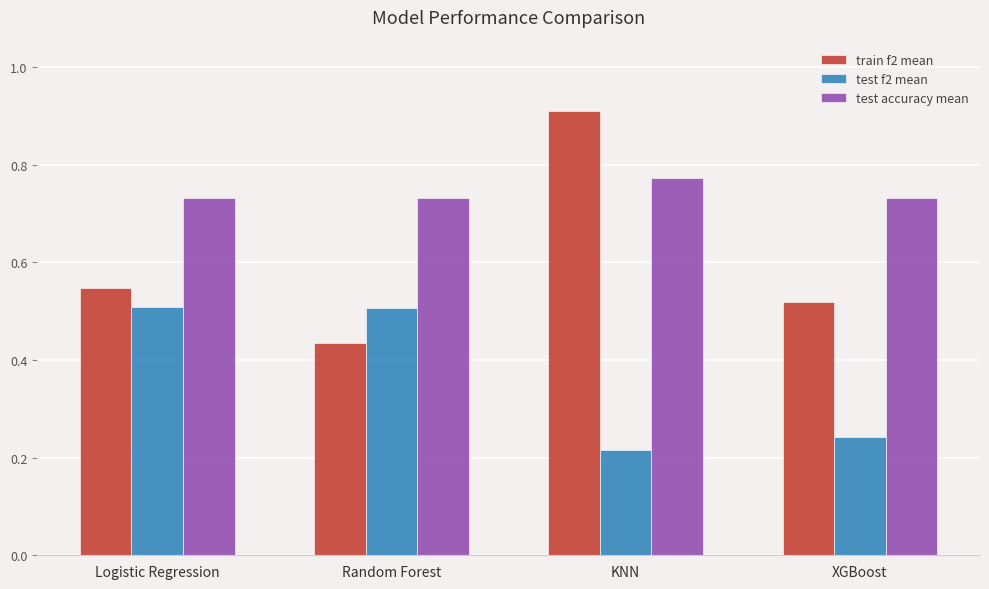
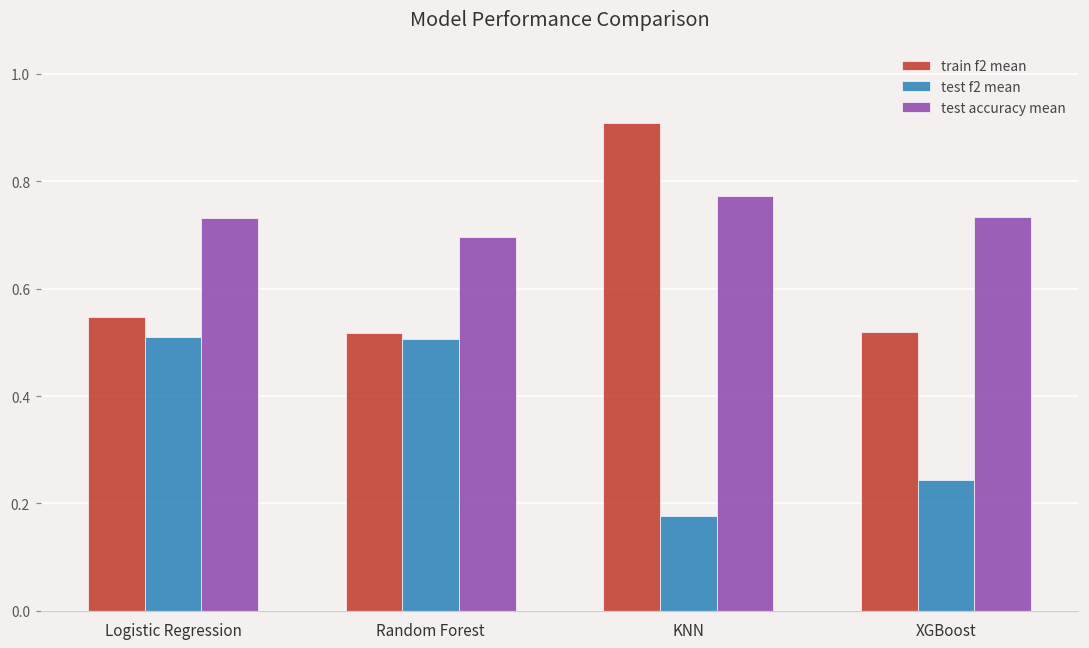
train f2 mean, Random Forest: 0.44 -> 0.52
test accuracy mean, Random Forest: 0.73 -> 0.70
test f2 mean, KNN: 0.21 -> 0.18
